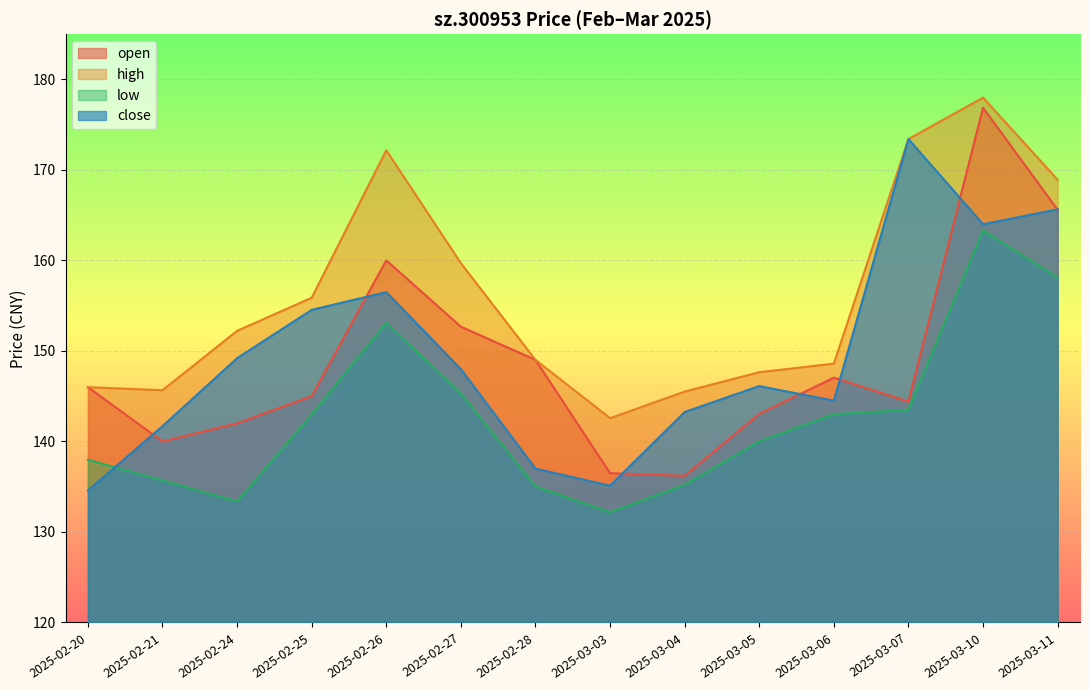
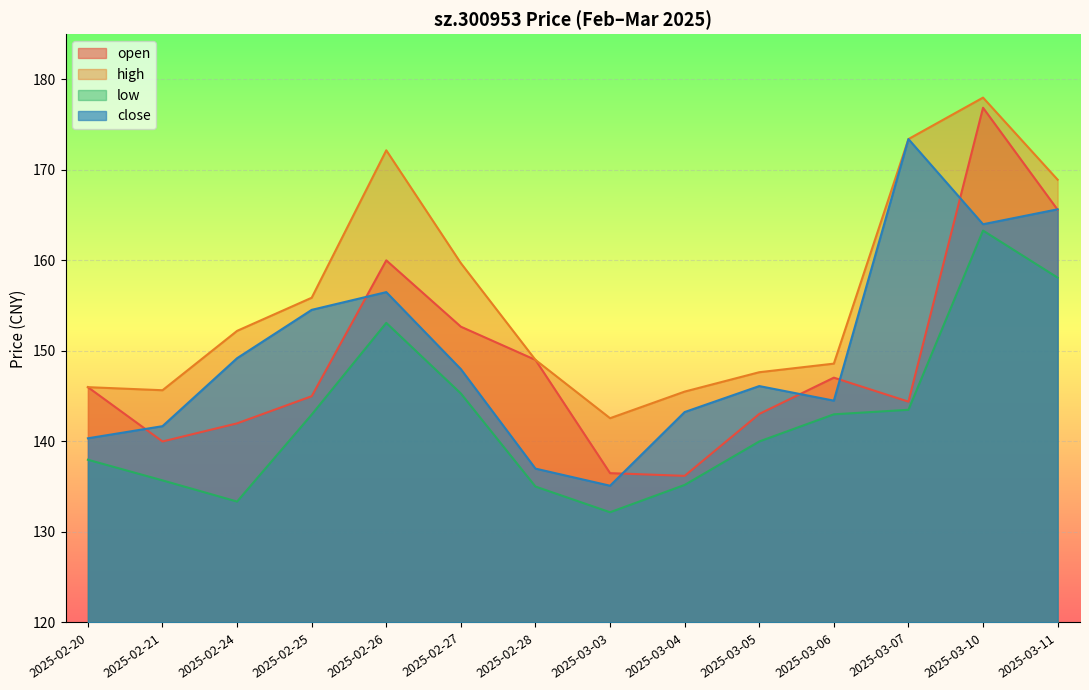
close, 2025-02-20: 135 -> 140
